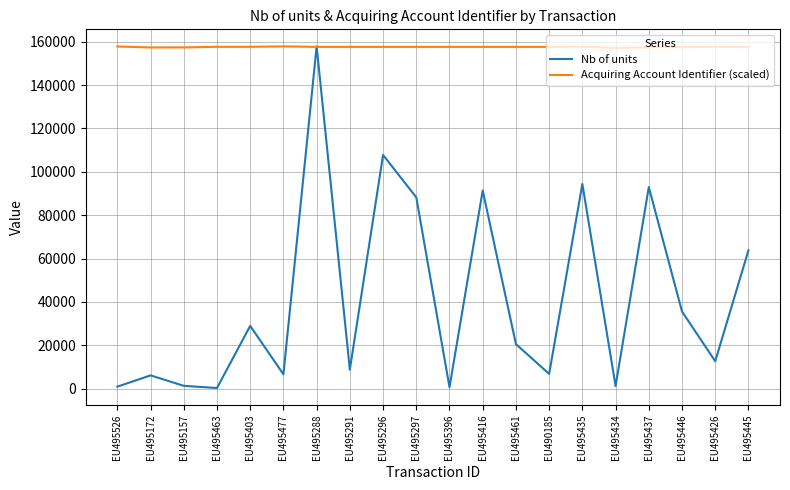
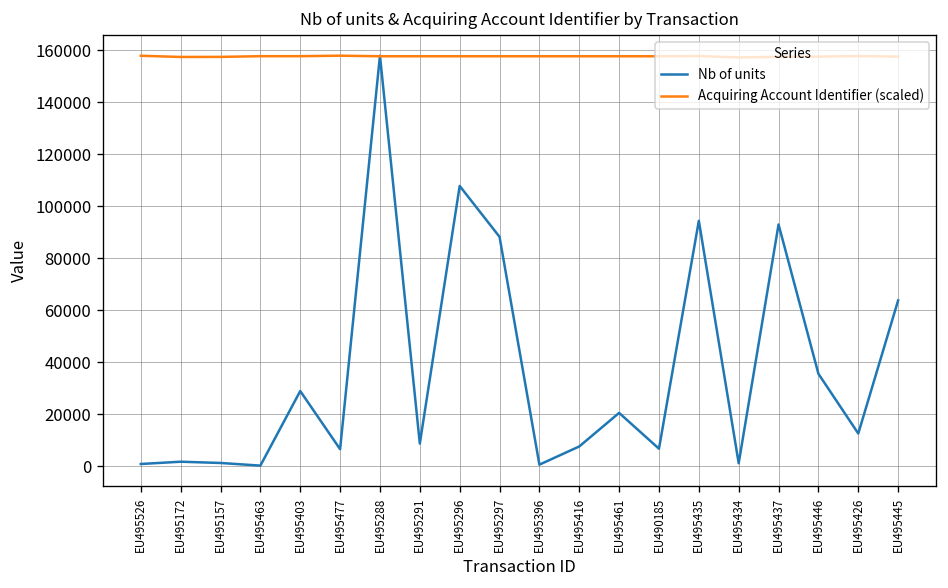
Nb of units, EU495172: 6000 -> 2000
Nb of units, EU495416: 91000 -> 8000
